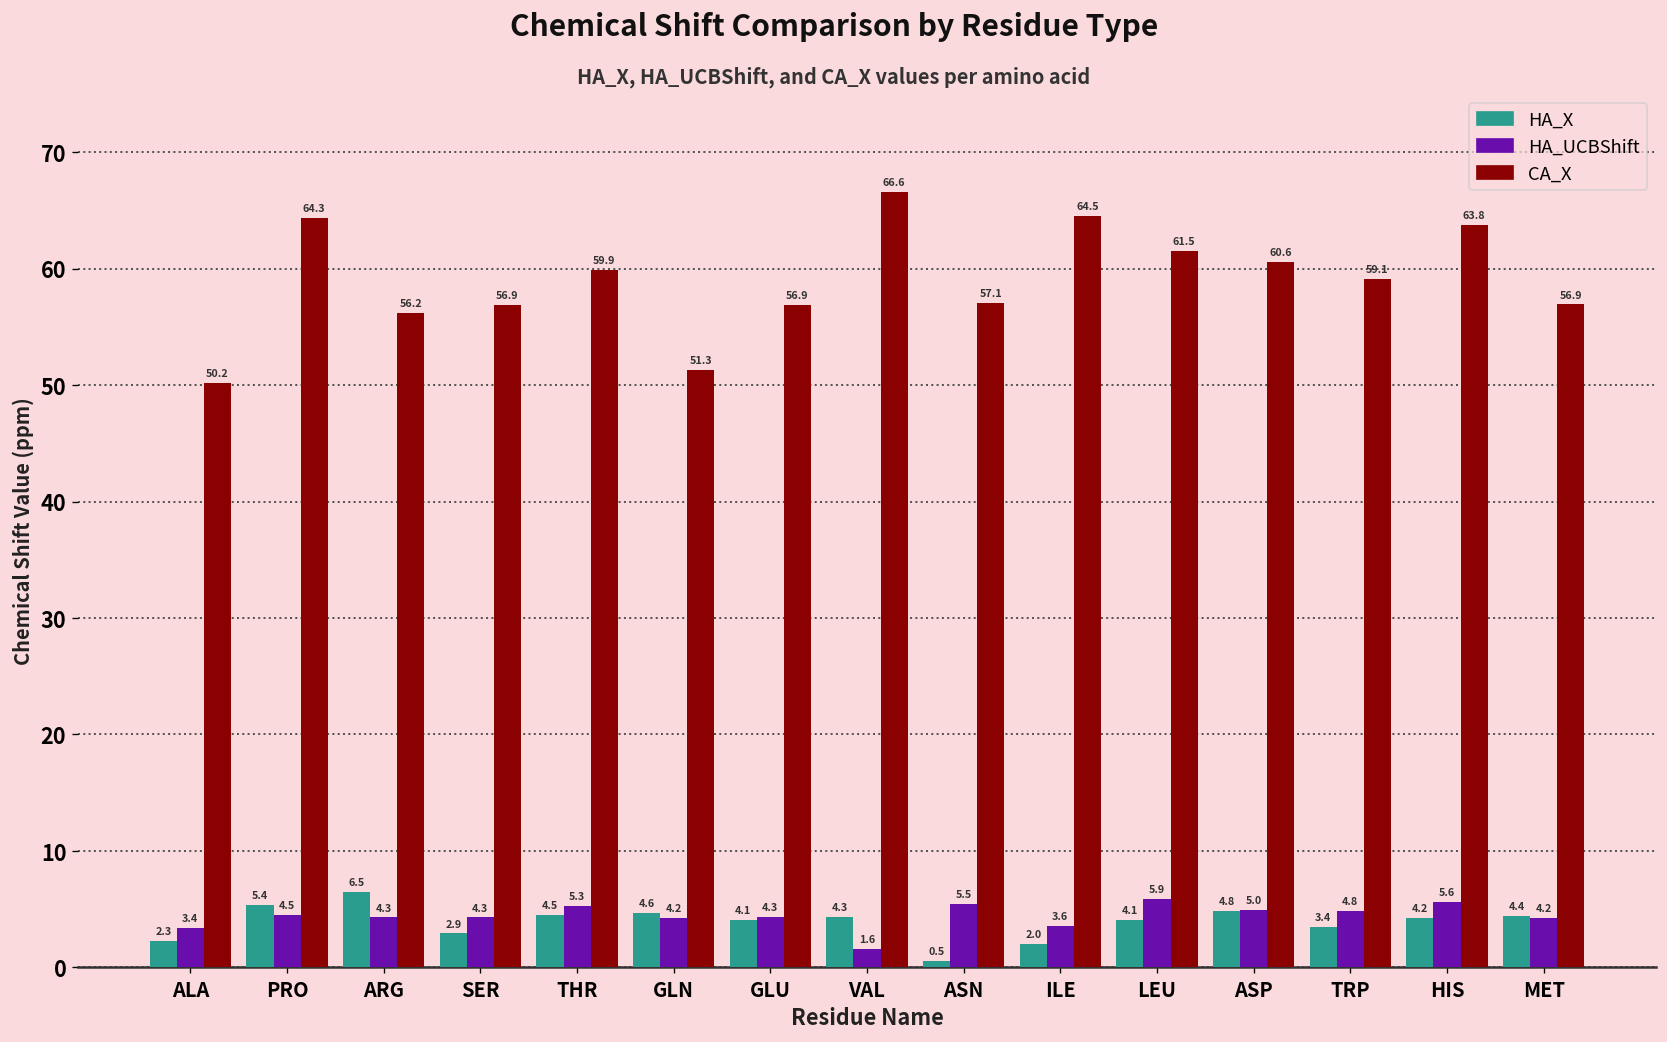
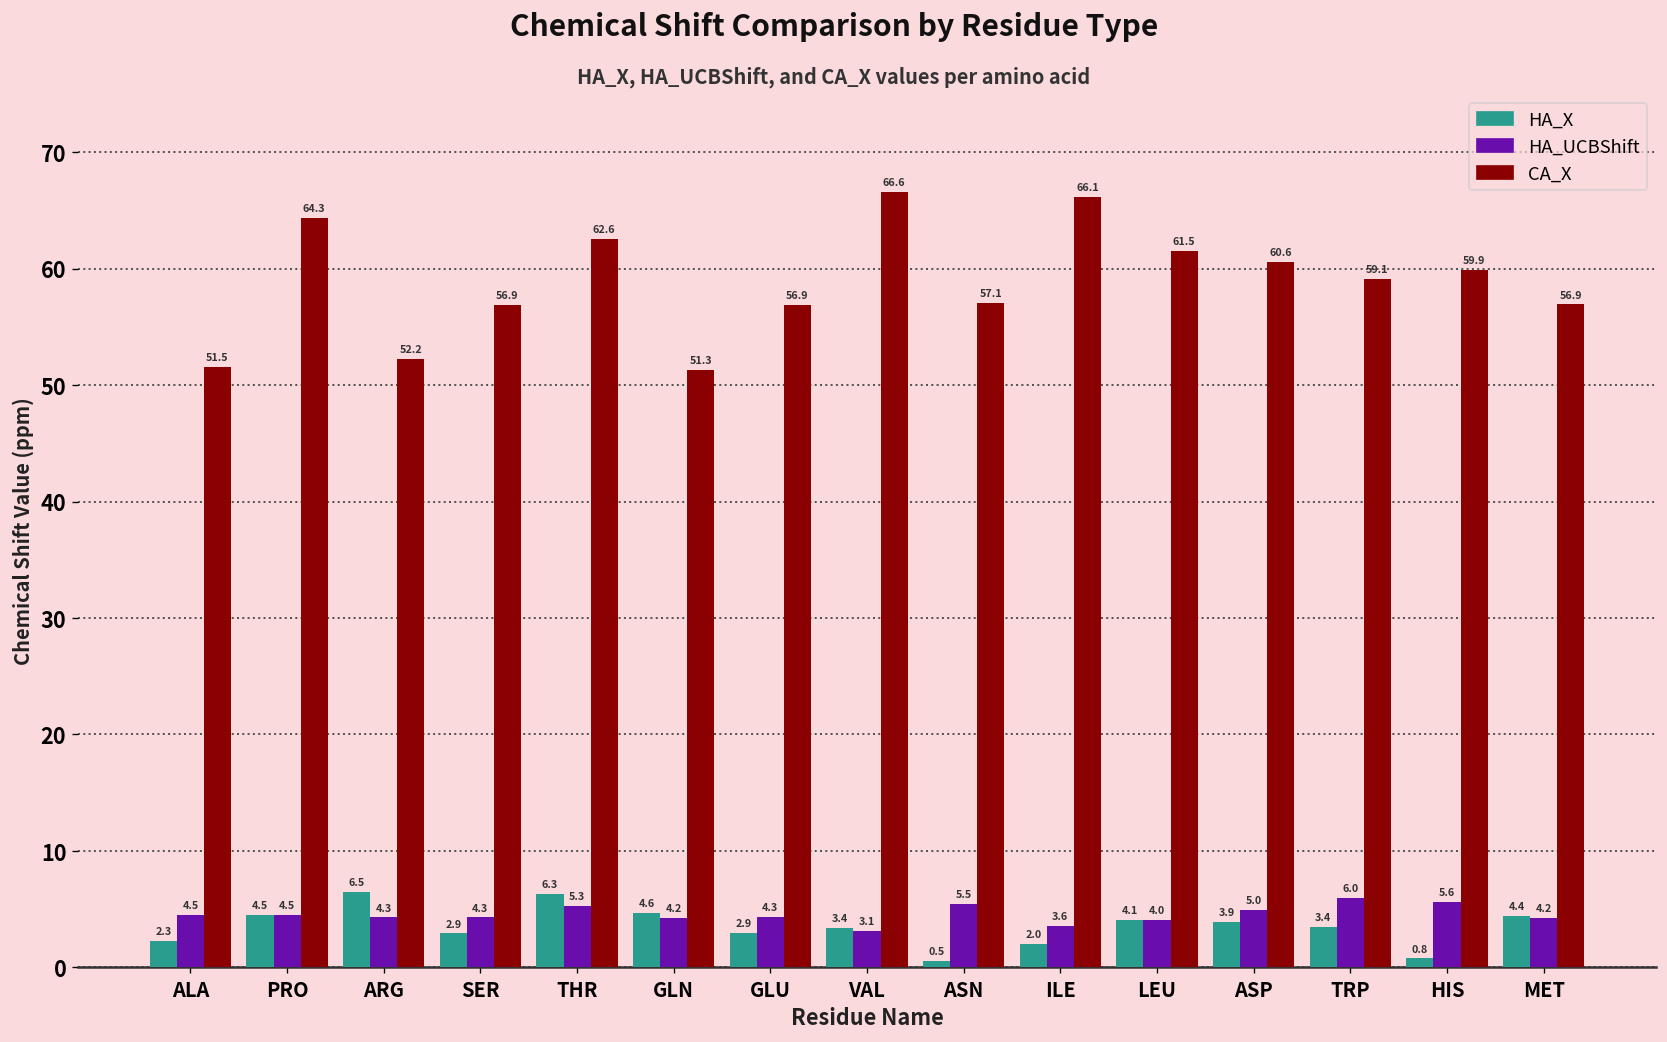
HA_UCBShift, ALA: 3.4 -> 4.5
CA_X, ALA: 50.2 -> 51.5
HA_X, PRO: 5.4 -> 4.5
CA_X, ARG: 56.2 -> 52.2
HA_X, THR: 4.5 -> 6.3
CA_X, THR: 59.9 -> 62.6
HA_X, GLU: 4.1 -> 2.9
HA_X, VAL: 4.3 -> 3.4
HA_UCBShift, VAL: 1.6 -> 3.1
CA_X, ILE: 64.5 -> 66.1
HA_UCBShift, LEU: 5.9 -> 4.0
HA_X, ASP: 4.8 -> 3.9
HA_UCBShift, TRP: 4.8 -> 6.0
HA_X, HIS: 4.2 -> 0.8
CA_X, HIS: 63.8 -> 59.9
